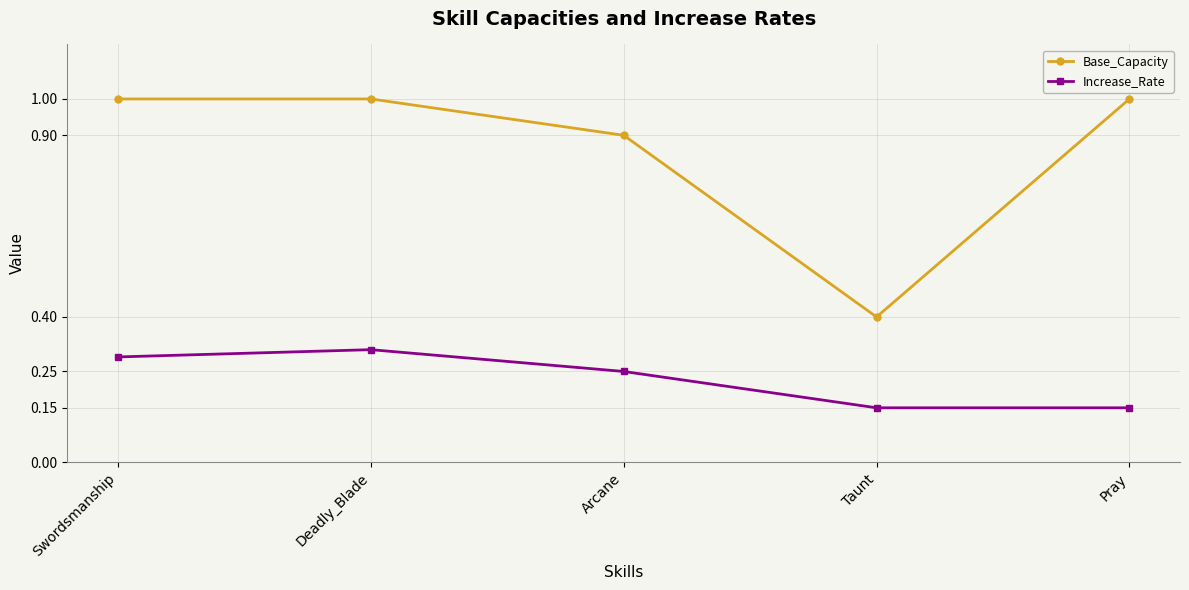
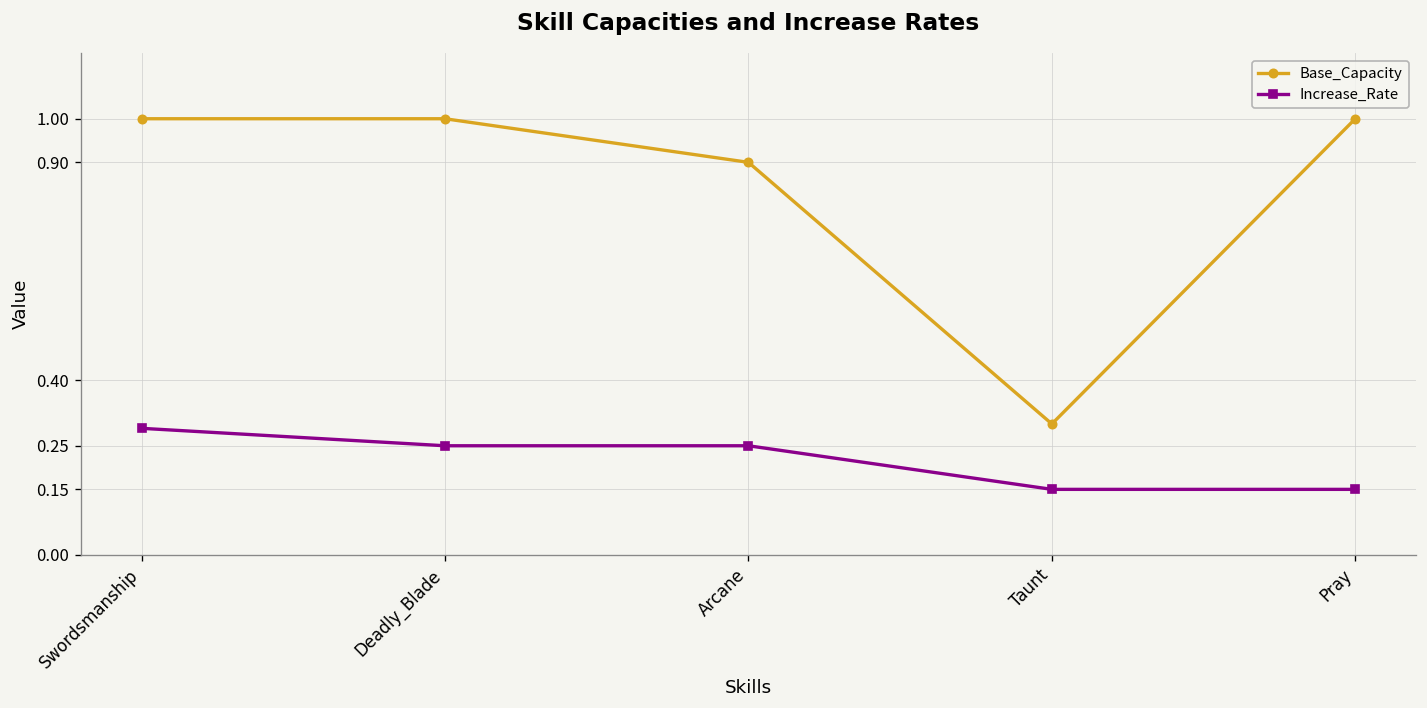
Increase_Rate, Deadly_Blade: 0.31 -> 0.25
Base_Capacity, Taunt: 0.4 -> 0.3
